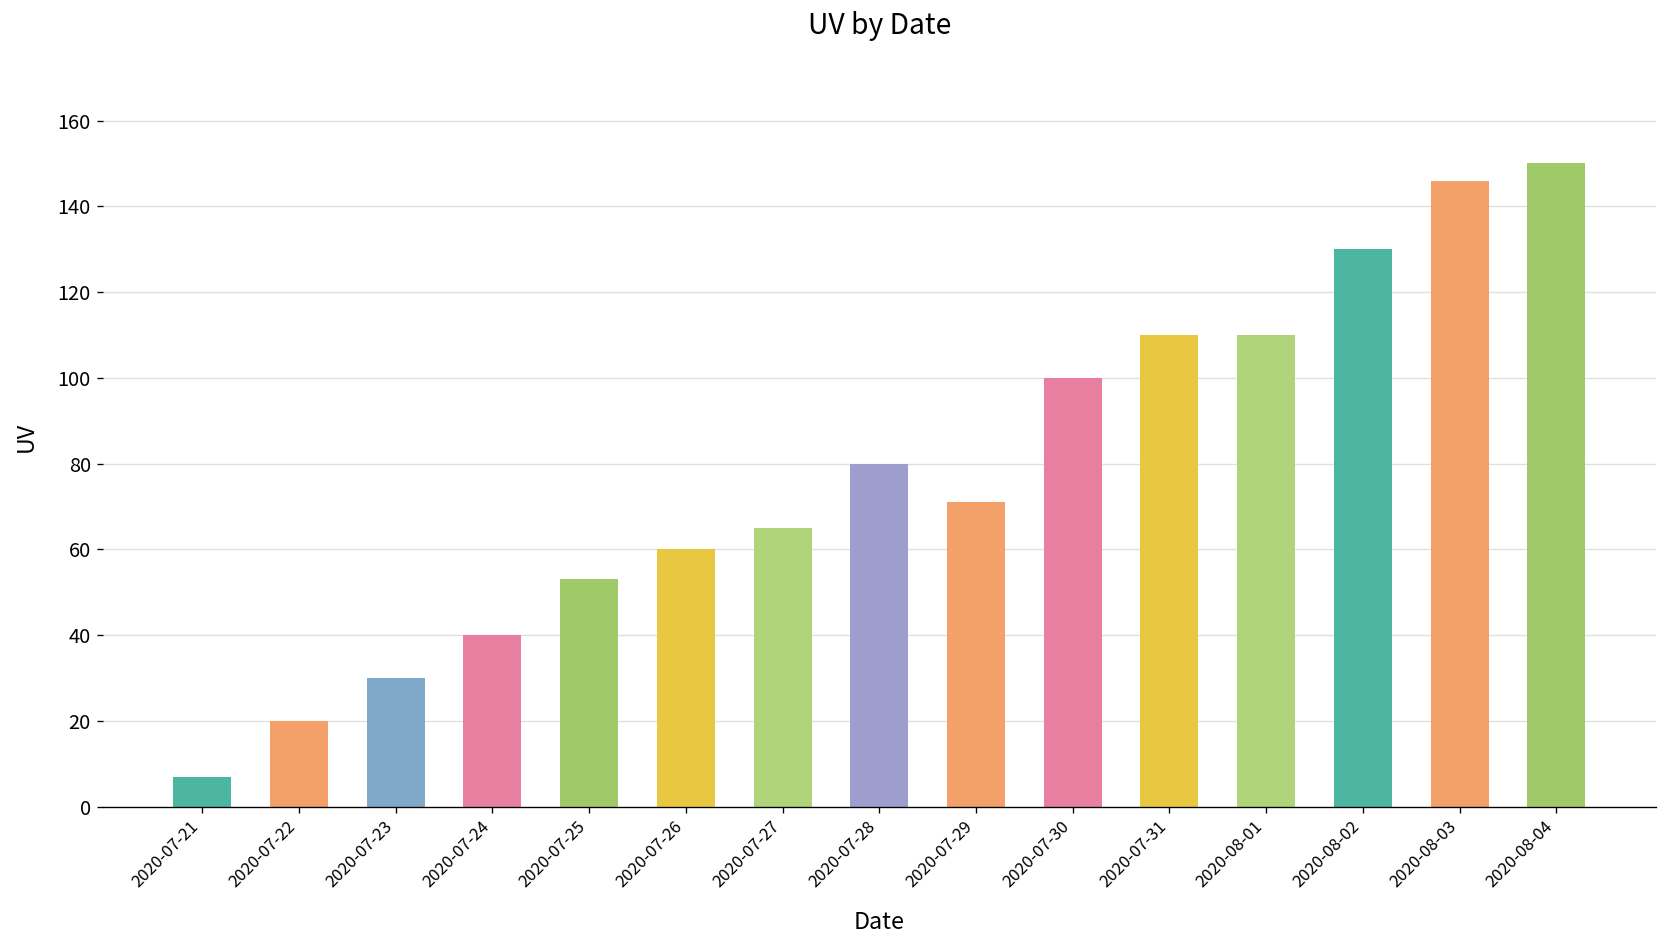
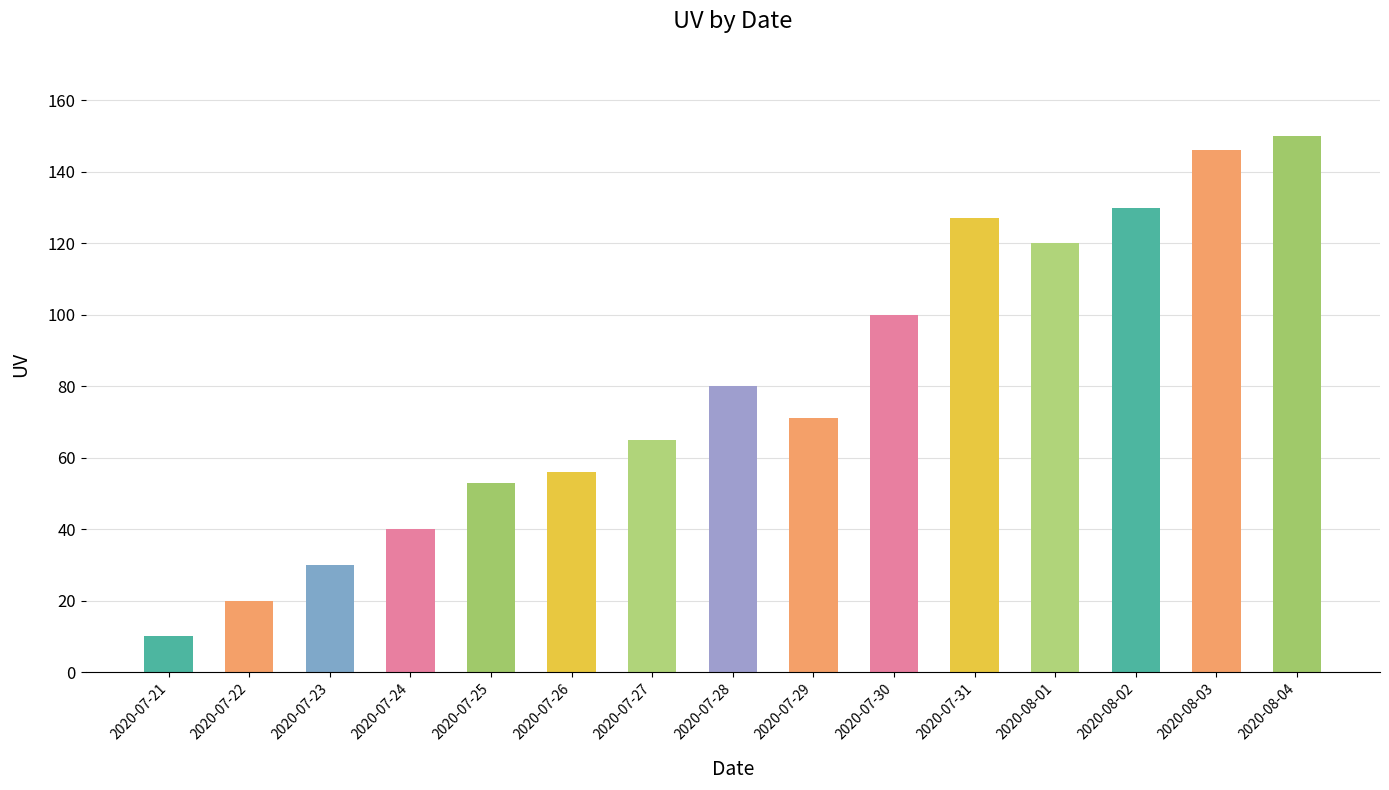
2020-07-21: 7 -> 10
2020-07-26: 60 -> 56
2020-07-31: 110 -> 127
2020-08-01: 110 -> 120
